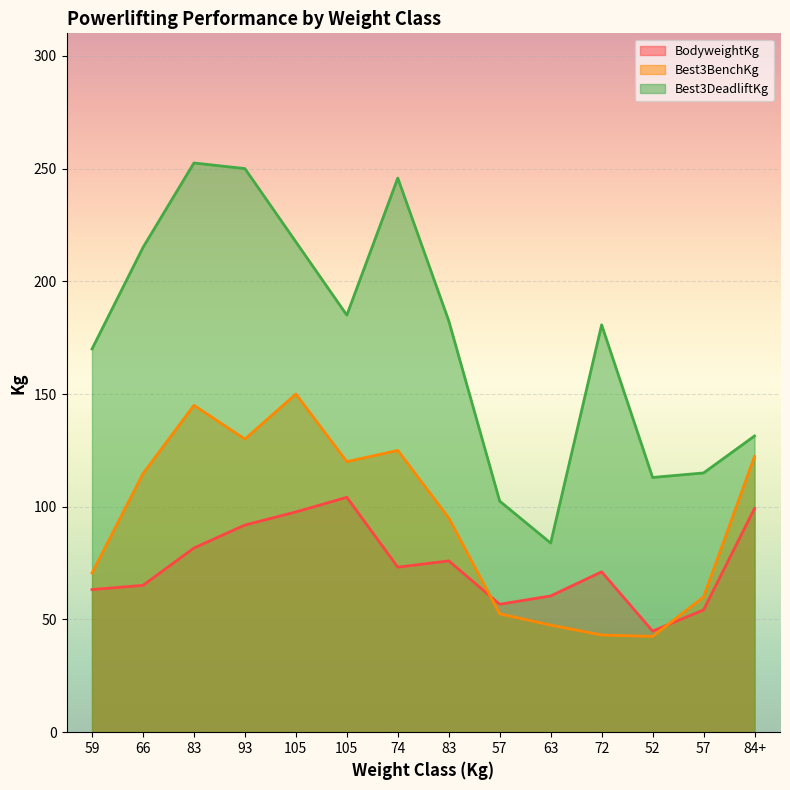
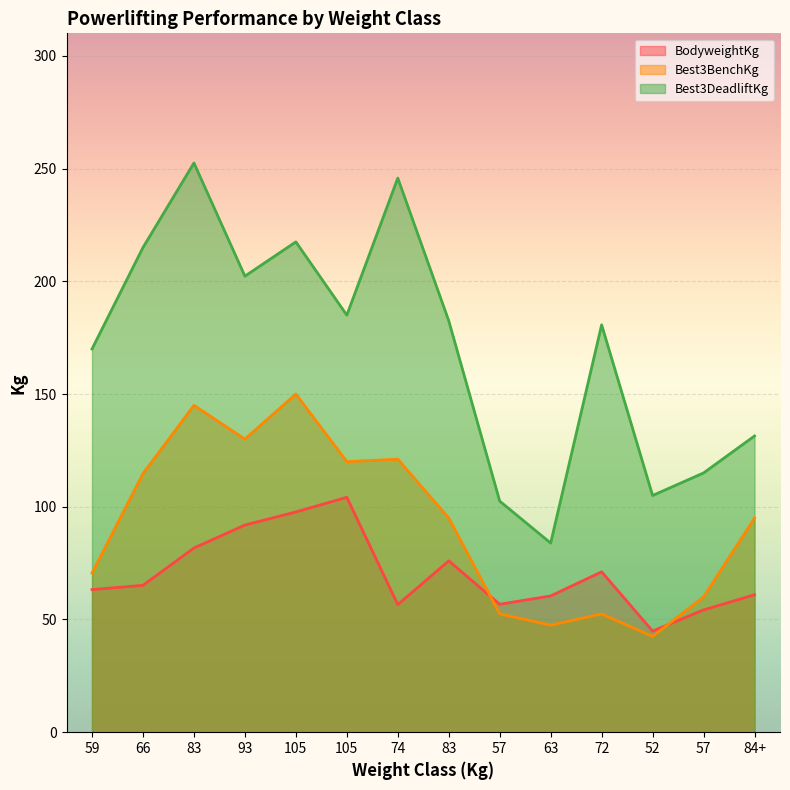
Best3DeadliftKg, 93: 250 -> 202
BodyweightKg, 74: 73 -> 57
Best3BenchKg, 74: 125 -> 121
Best3BenchKg, 72: 43 -> 53
Best3DeadliftKg, 52: 113 -> 105
BodyweightKg, 84+: 99 -> 61
Best3BenchKg, 84+: 122 -> 95
